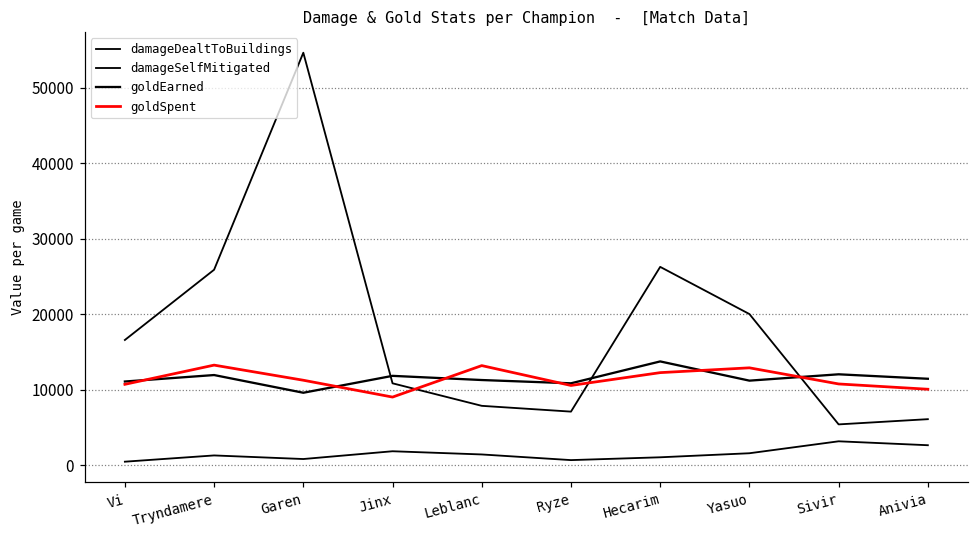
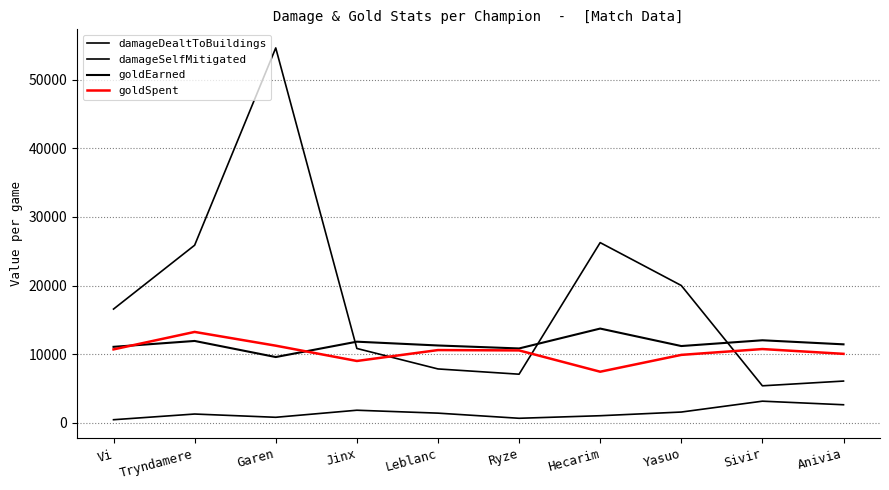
goldSpent, Leblanc: 13000 -> 11000
goldSpent, Hecarim: 12000 -> 7000
goldSpent, Yasuo: 13000 -> 10000
